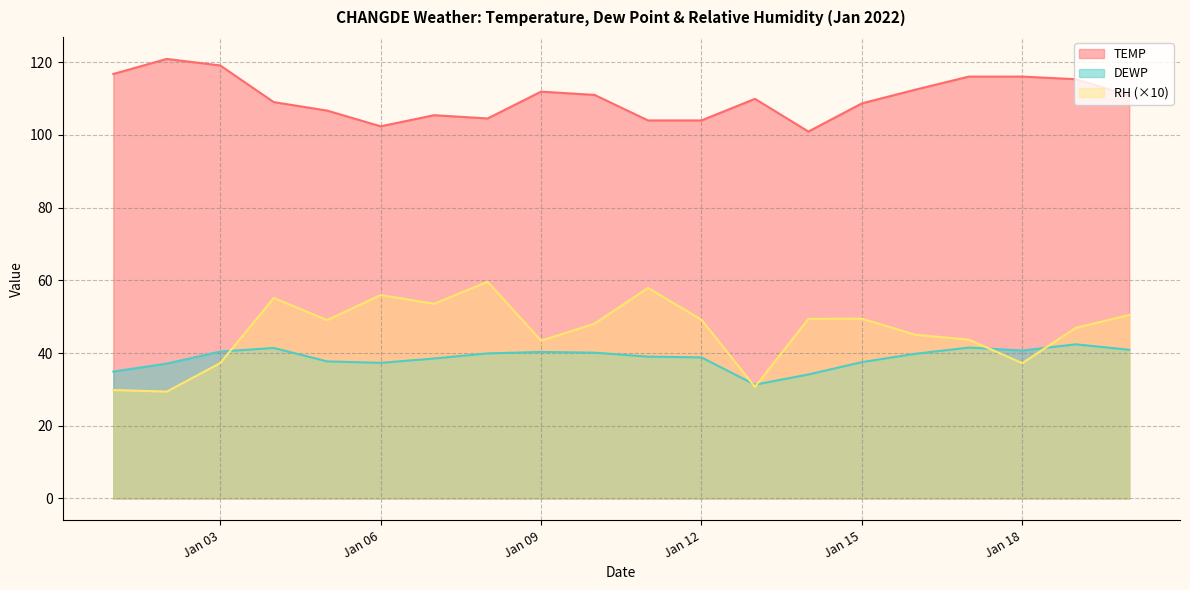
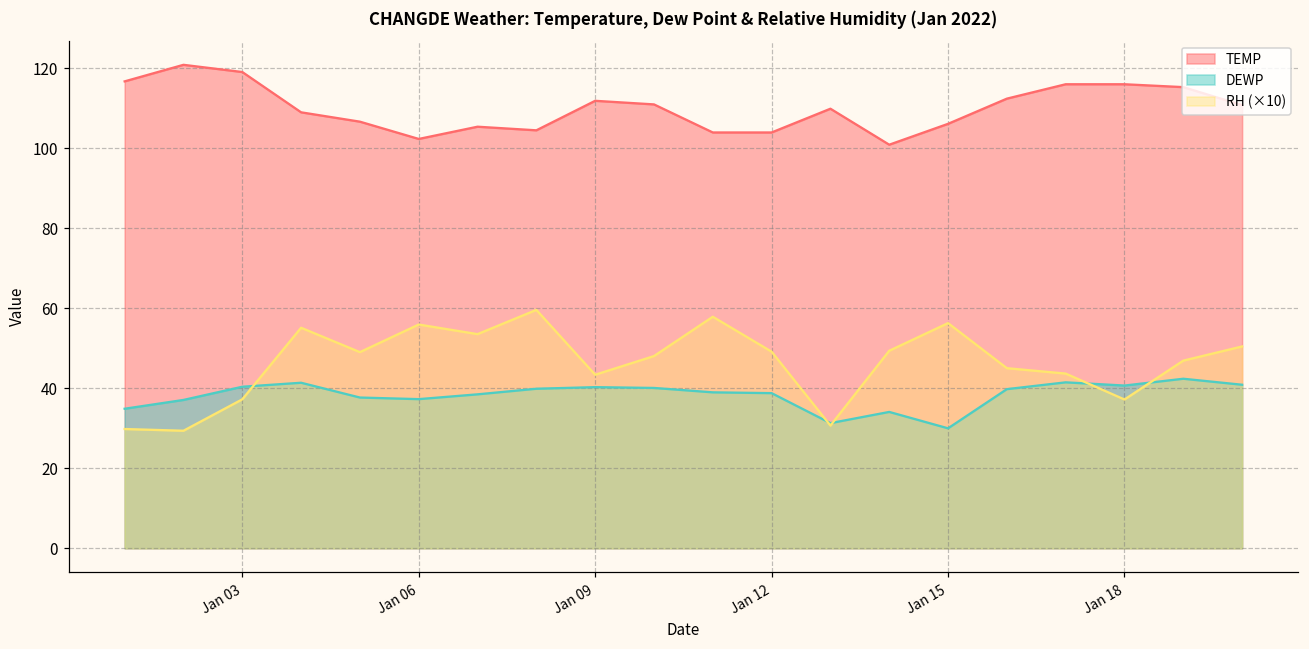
TEMP, Jan 15: 109 -> 106
DEWP, Jan 15: 38 -> 30
RH (×10), Jan 15: 49 -> 56
